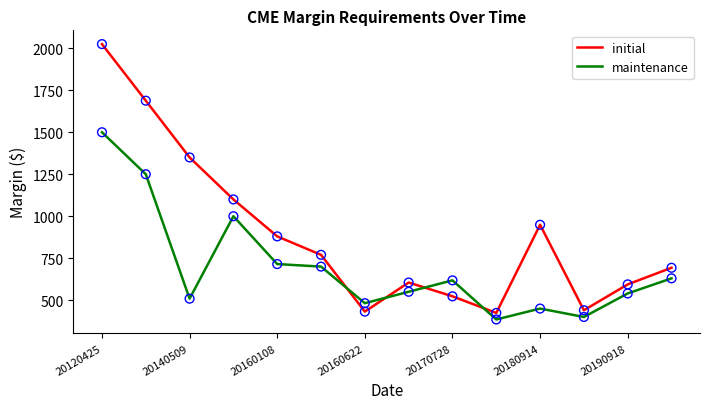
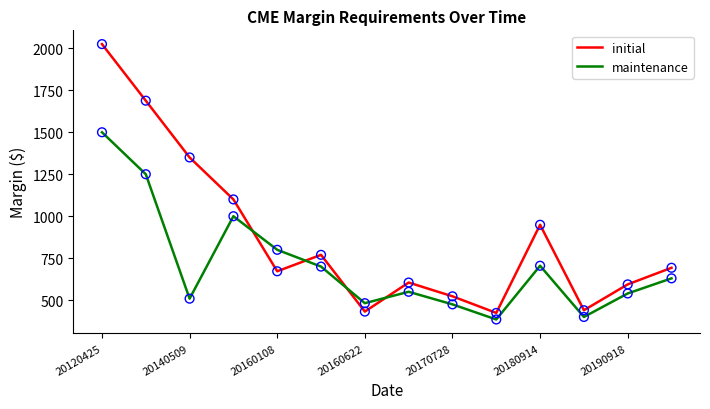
initial, 20160108: 880 -> 670
maintenance, 20160108: 720 -> 800
maintenance, 20170728: 620 -> 480
maintenance, 20180914: 450 -> 710
